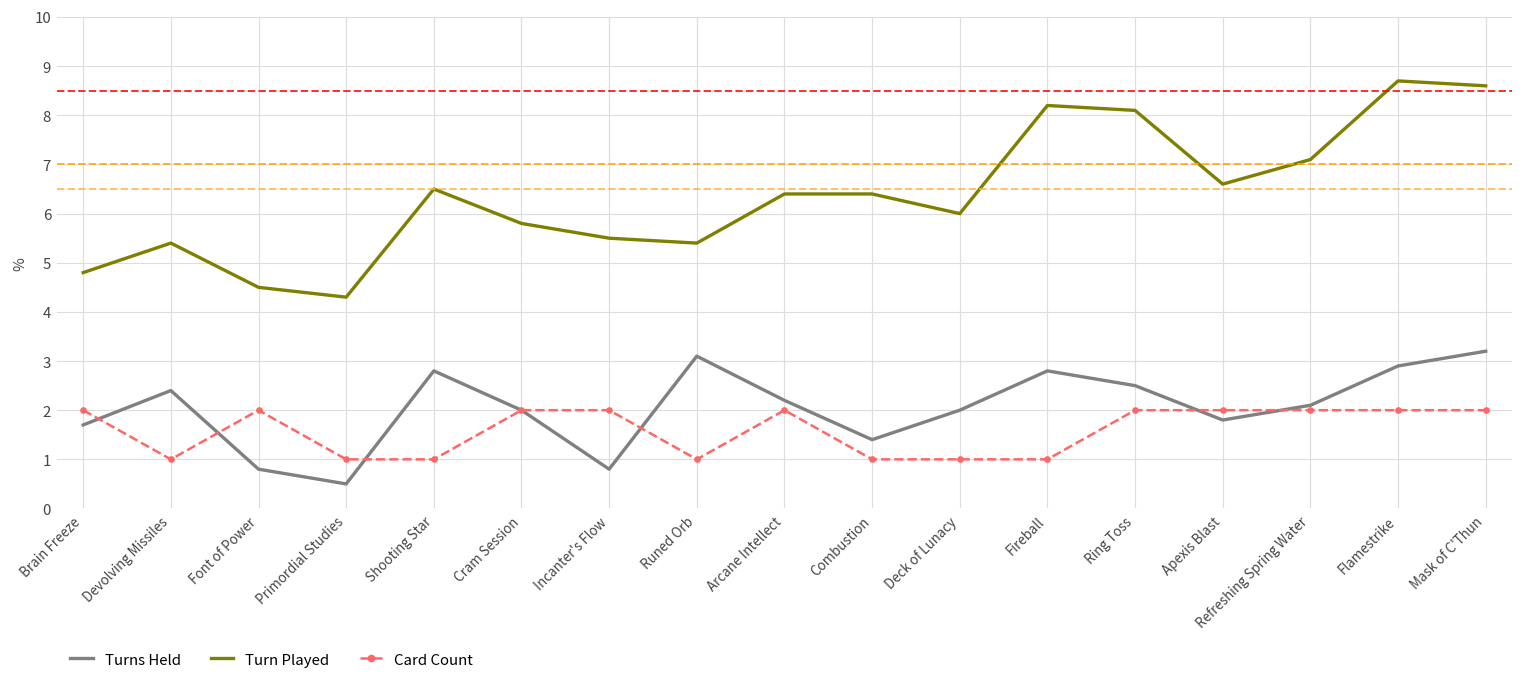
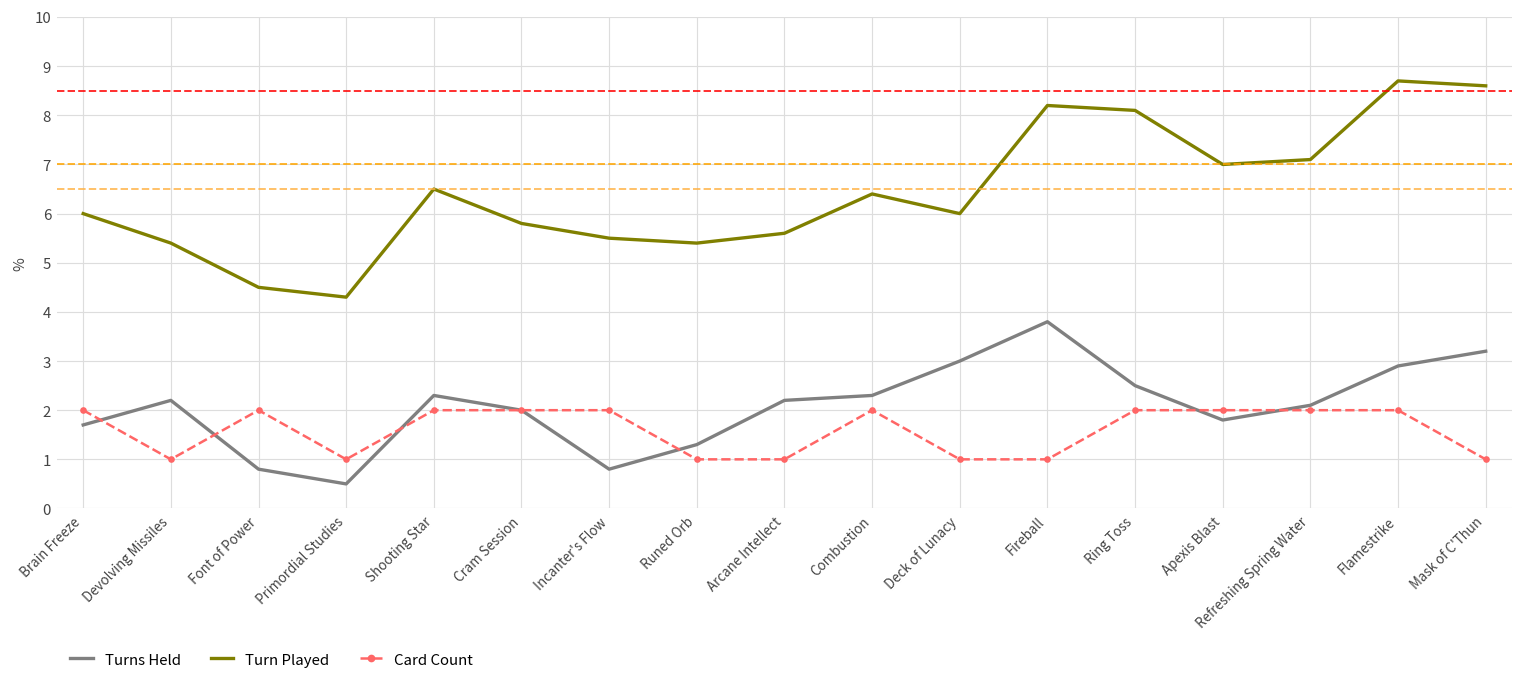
Turn Played, Brain Freeze: 4.8 -> 6.0
Turns Held, Devolving Missiles: 2.4 -> 2.2
Turns Held, Shooting Star: 2.8 -> 2.3
Card Count, Shooting Star: 1 -> 2
Turns Held, Runed Orb: 3.1 -> 1.3
Turn Played, Arcane Intellect: 6.4 -> 5.6
Card Count, Arcane Intellect: 2 -> 1
Turns Held, Combustion: 1.4 -> 2.3
Card Count, Combustion: 1 -> 2
Turns Held, Deck of Lunacy: 2 -> 3
Turns Held, Fireball: 2.8 -> 3.8
Turn Played, Apexis Blast: 6.6 -> 7.0
Card Count, Mask of C'Thun: 2 -> 1
